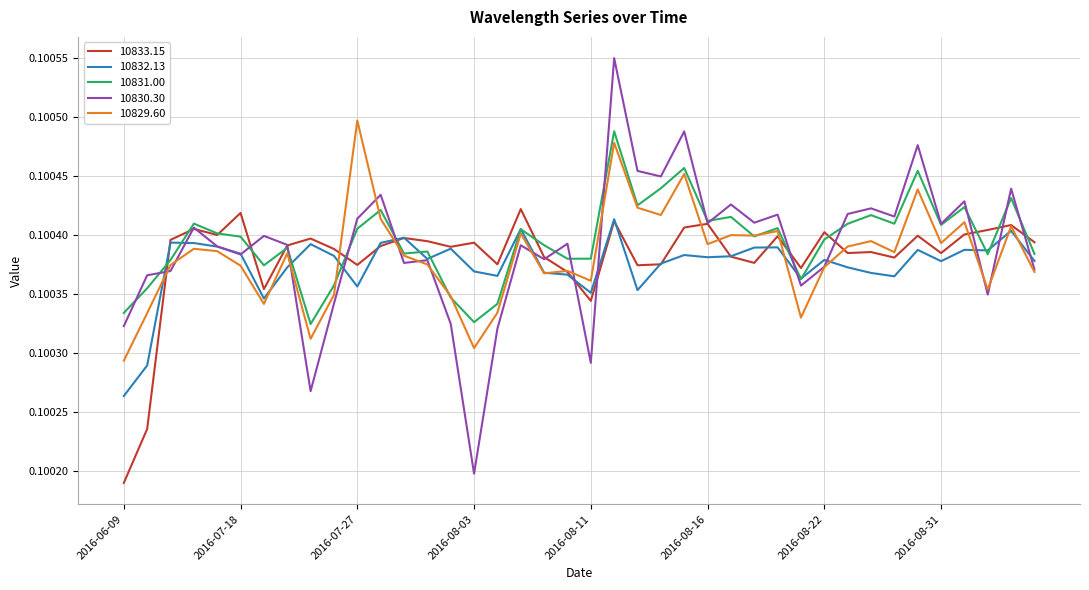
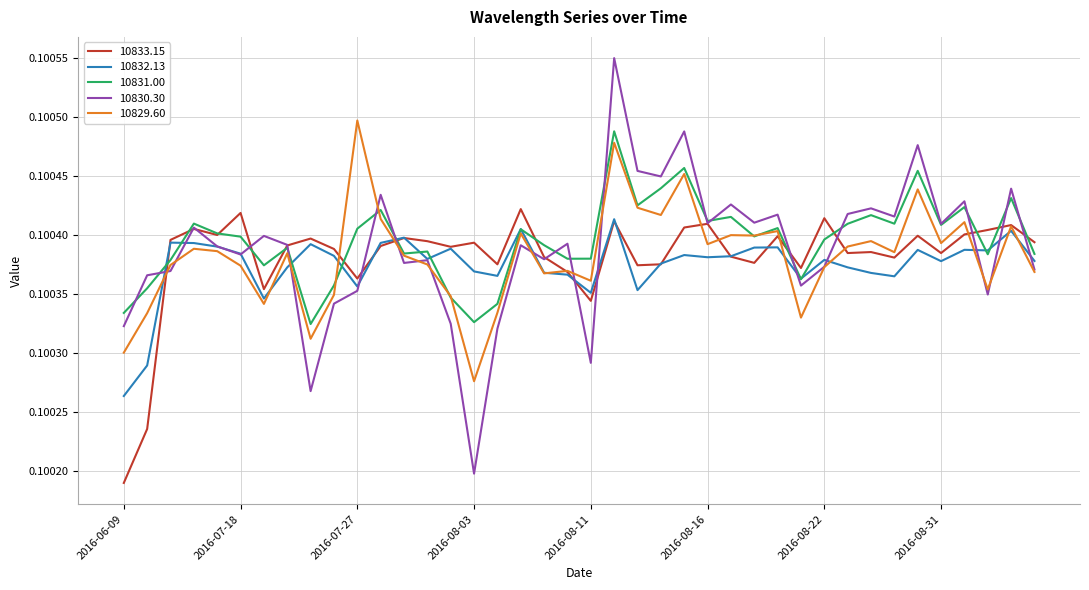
10829.60, 2016-06-09: 0.100294 -> 0.100300
10833.15, 2016-07-27: 0.100375 -> 0.100363
10830.30, 2016-07-27: 0.100414 -> 0.100353
10829.60, 2016-08-03: 0.100304 -> 0.100276
10833.15, 2016-08-22: 0.100402 -> 0.100414
